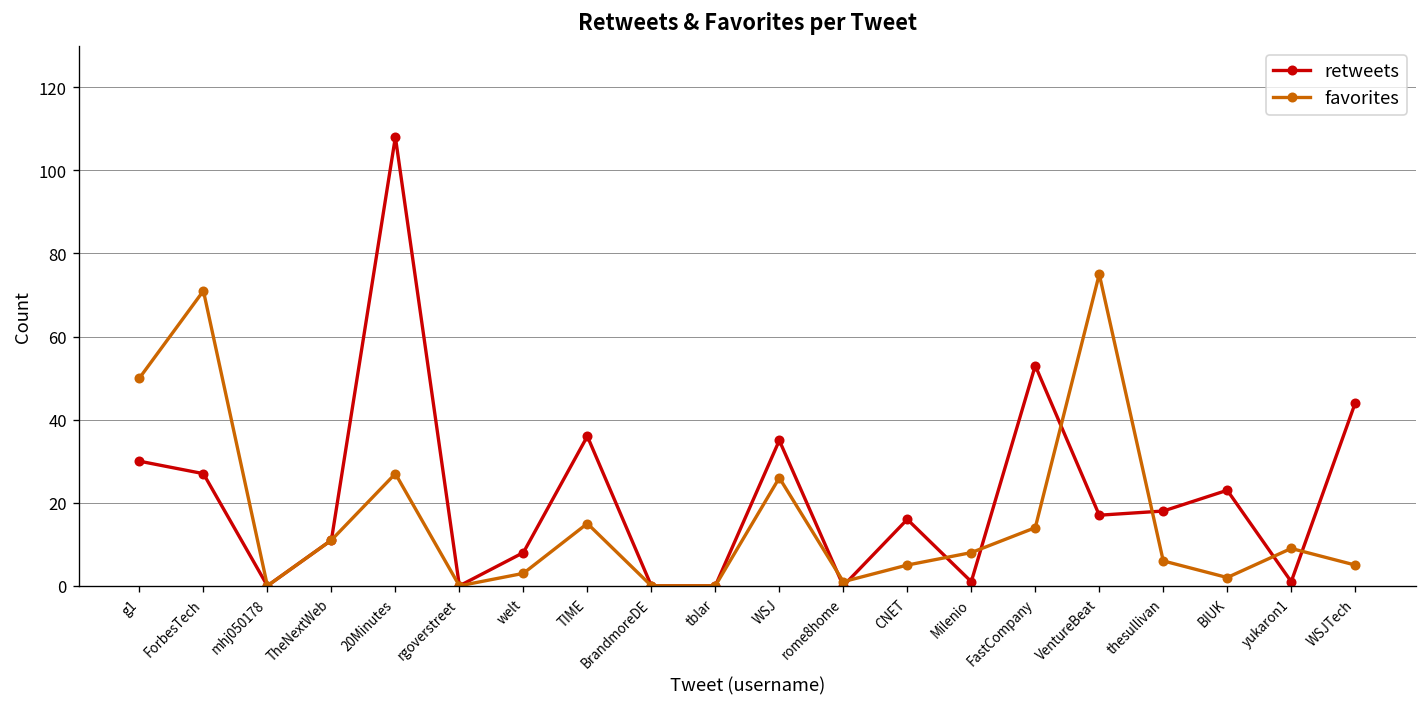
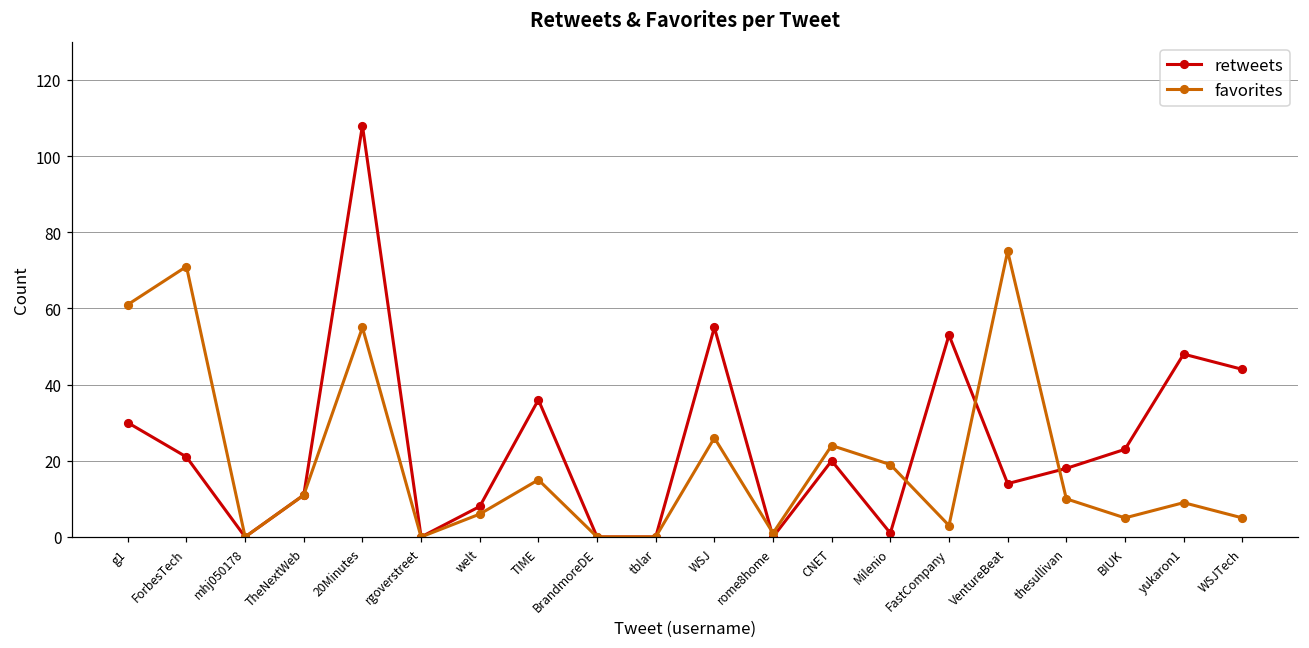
favorites, g1: 50 -> 61
retweets, ForbesTech: 27 -> 21
favorites, 20Minutes: 27 -> 55
favorites, welt: 3 -> 6
retweets, WSJ: 35 -> 55
retweets, CNET: 16 -> 20
favorites, CNET: 5 -> 24
favorites, Milenio: 8 -> 19
favorites, FastCompany: 14 -> 3
retweets, VentureBeat: 17 -> 14
favorites, thesullivan: 6 -> 10
favorites, BIUK: 2 -> 5
retweets, yukaron1: 1 -> 48
